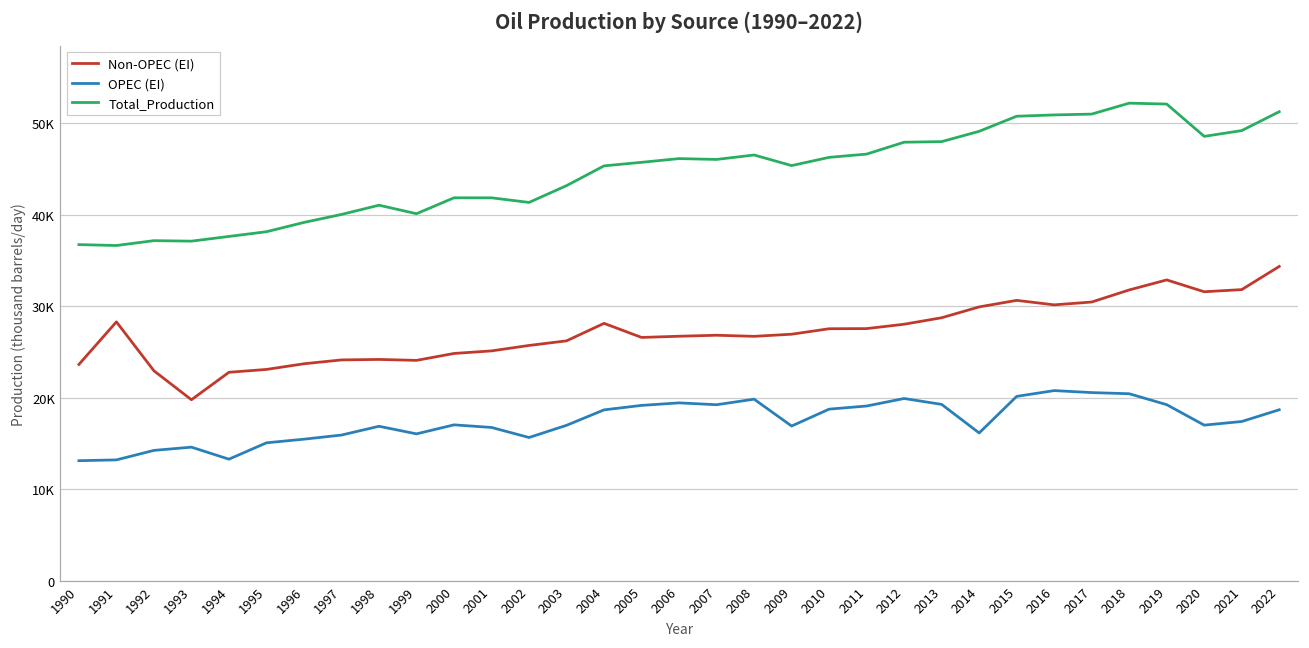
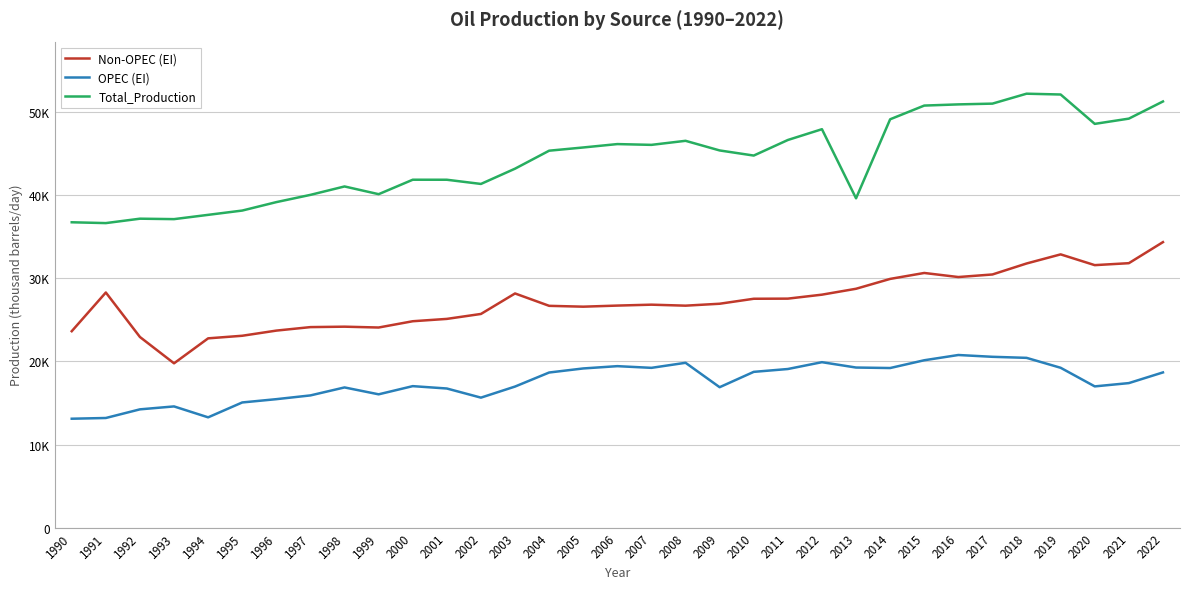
Non-OPEC (EI), 2003: 26000 -> 28000
Non-OPEC (EI), 2004: 28000 -> 27000
Total_Production, 2010: 46000 -> 45000
Total_Production, 2013: 48000 -> 40000
OPEC (EI), 2014: 16000 -> 19000
